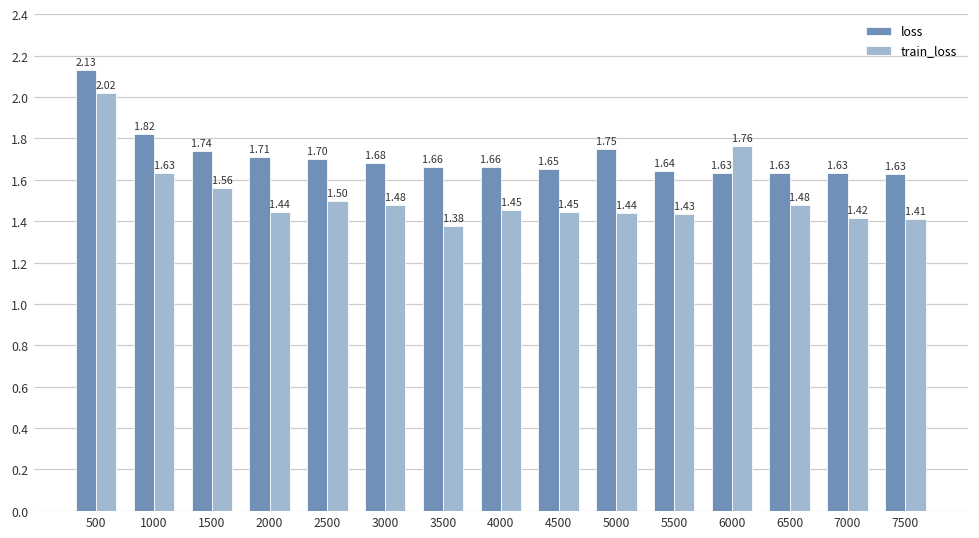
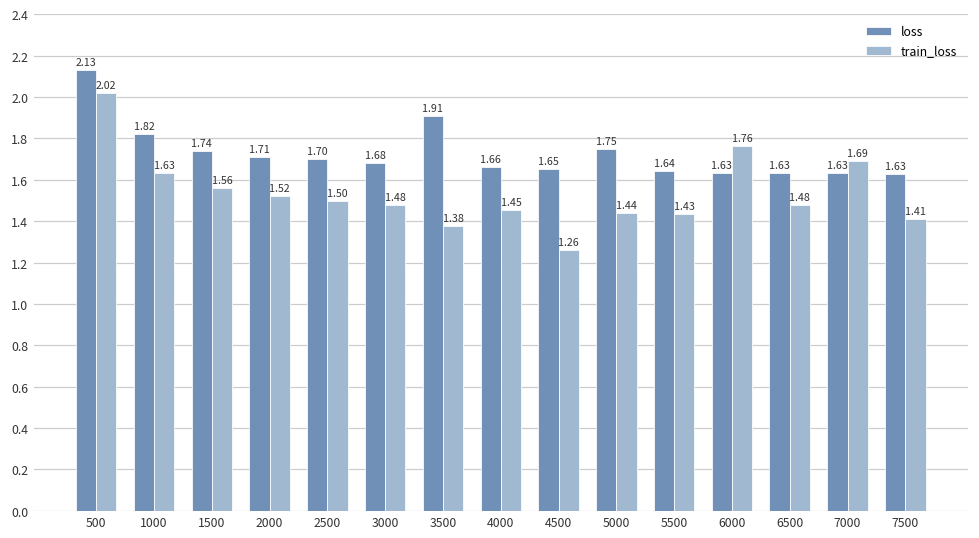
train_loss, 2000: 1.44 -> 1.52
loss, 3500: 1.66 -> 1.91
train_loss, 4500: 1.45 -> 1.26
train_loss, 7000: 1.42 -> 1.69
